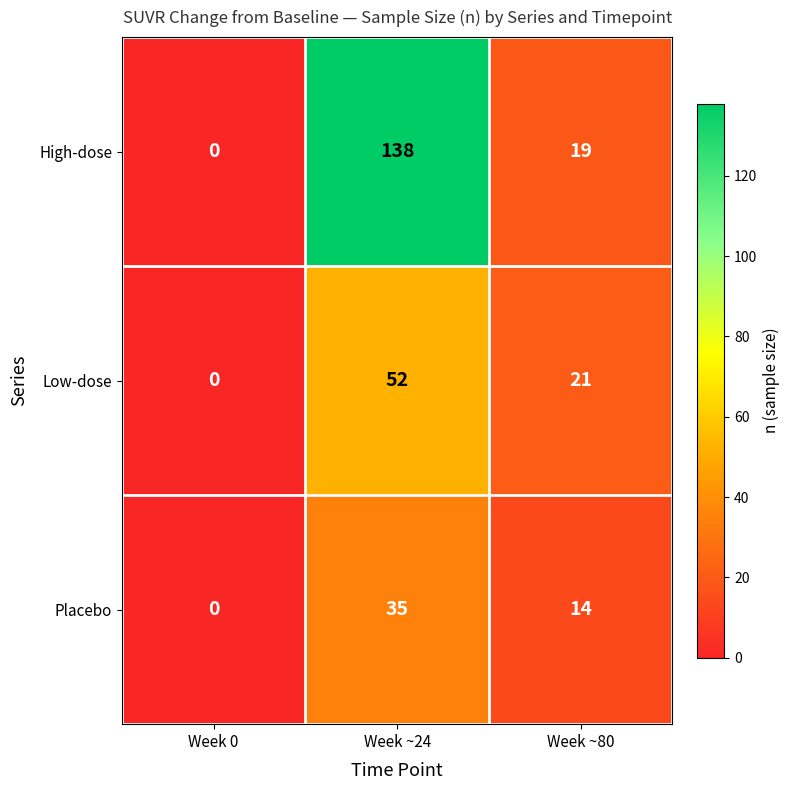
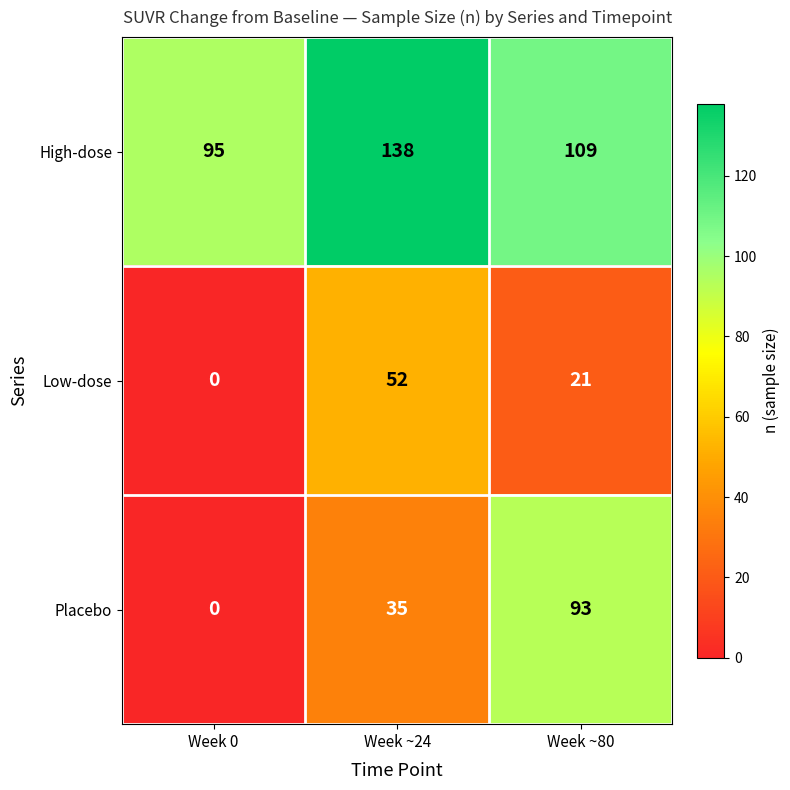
High-dose, Week 0: 0 -> 95
High-dose, Week ~80: 19 -> 109
Placebo, Week ~80: 14 -> 93
